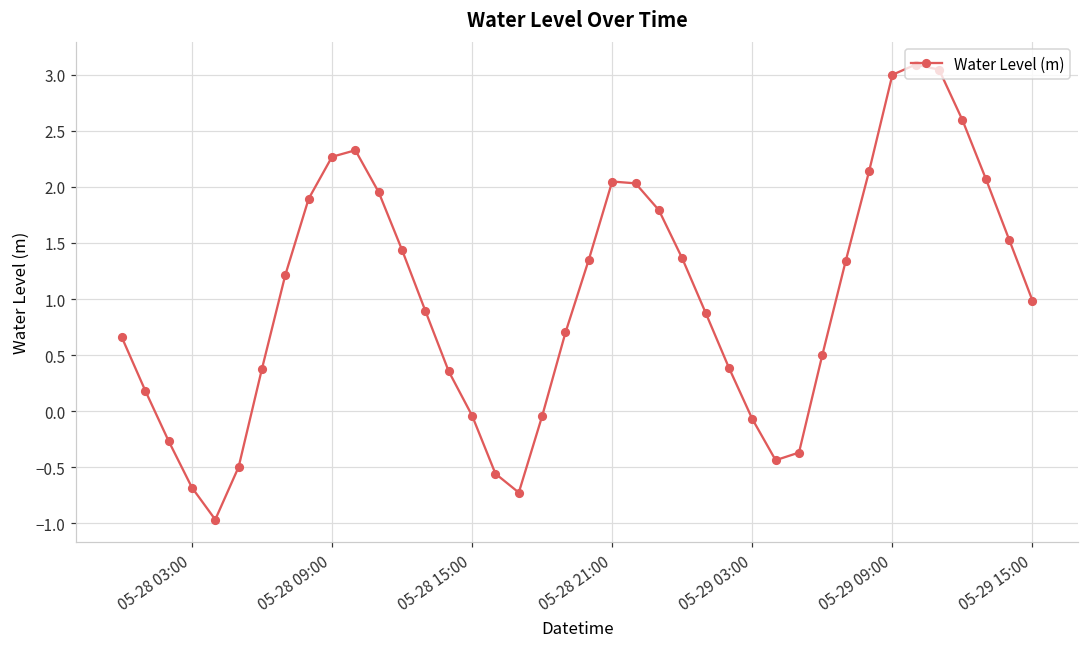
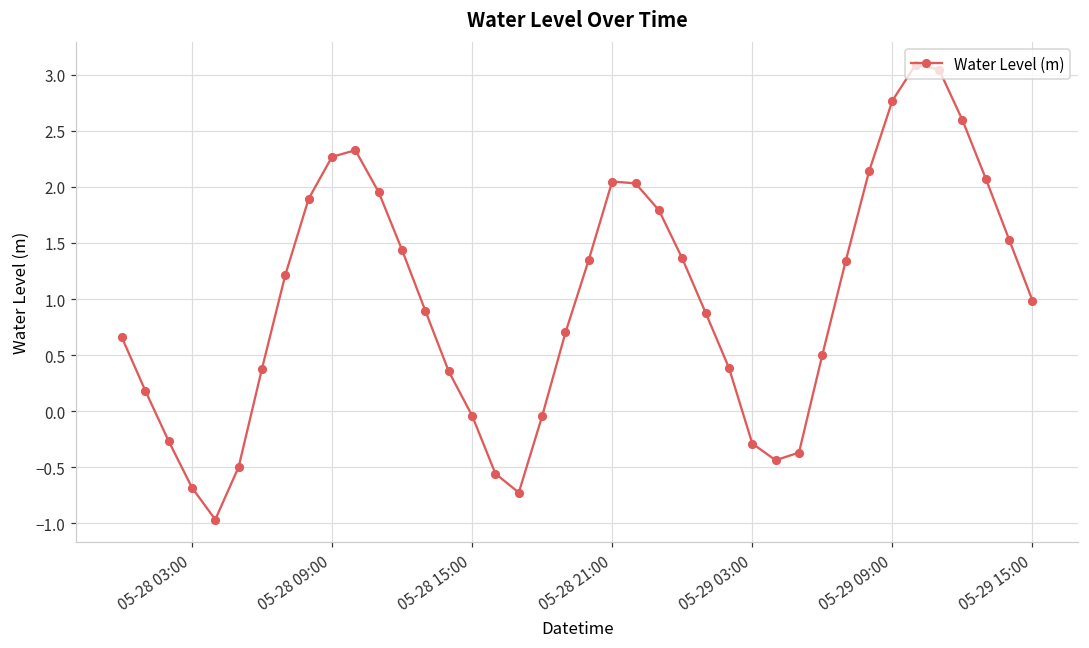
05-29 03:00: -0.07 -> -0.29
05-29 09:00: 3.00 -> 2.77
